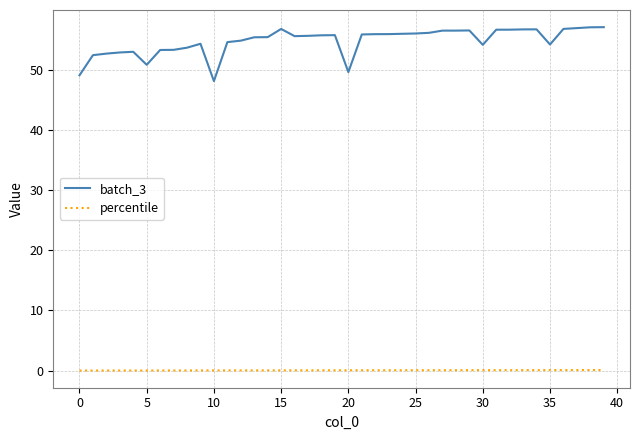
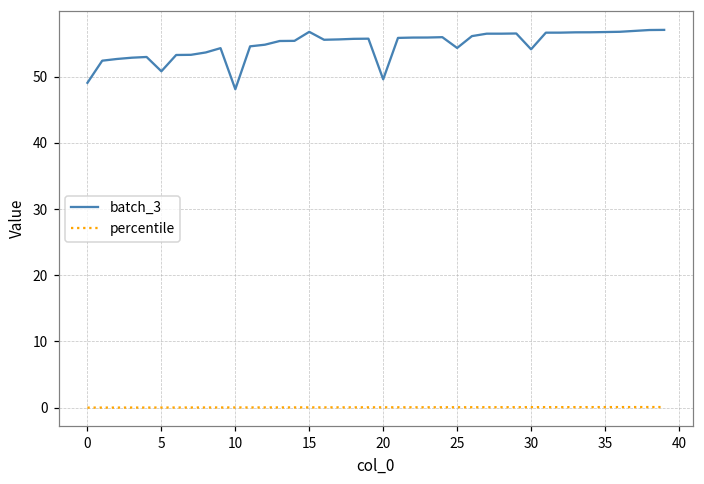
batch_3, 25: 56 -> 54
batch_3, 35: 54 -> 57
